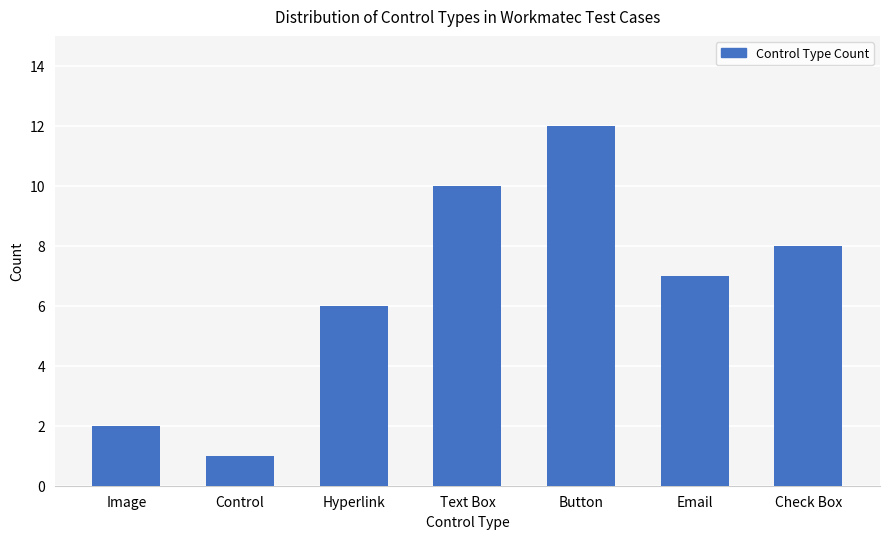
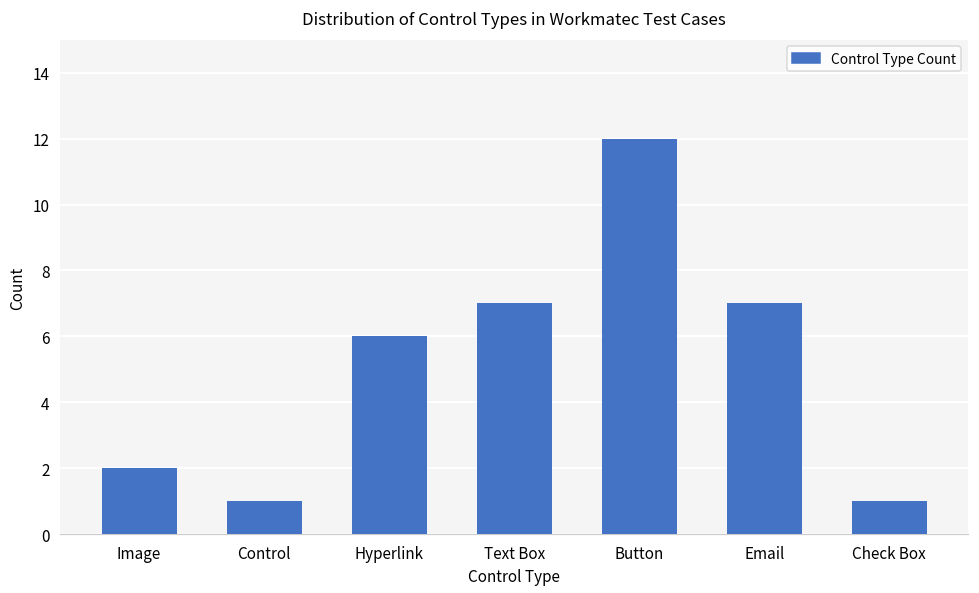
Text Box: 10 -> 7
Check Box: 8 -> 1
